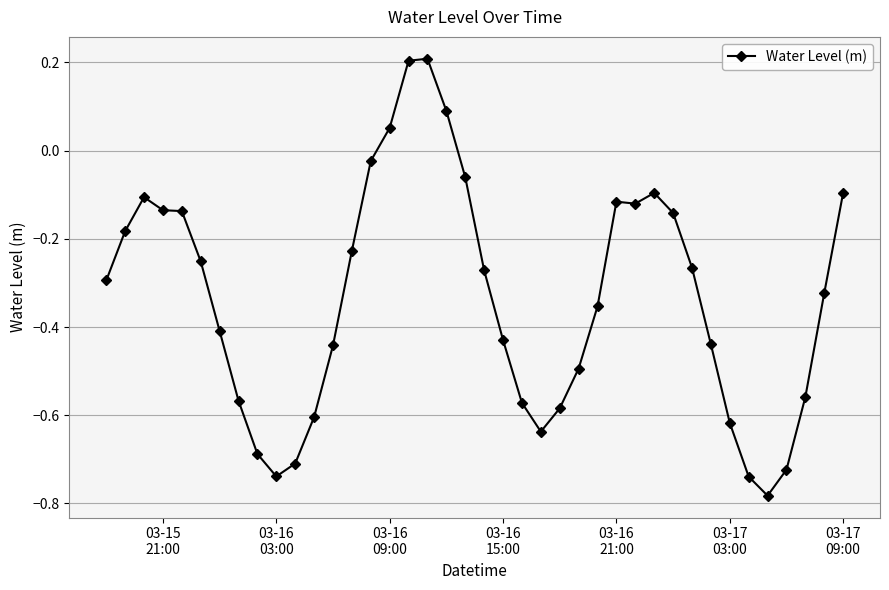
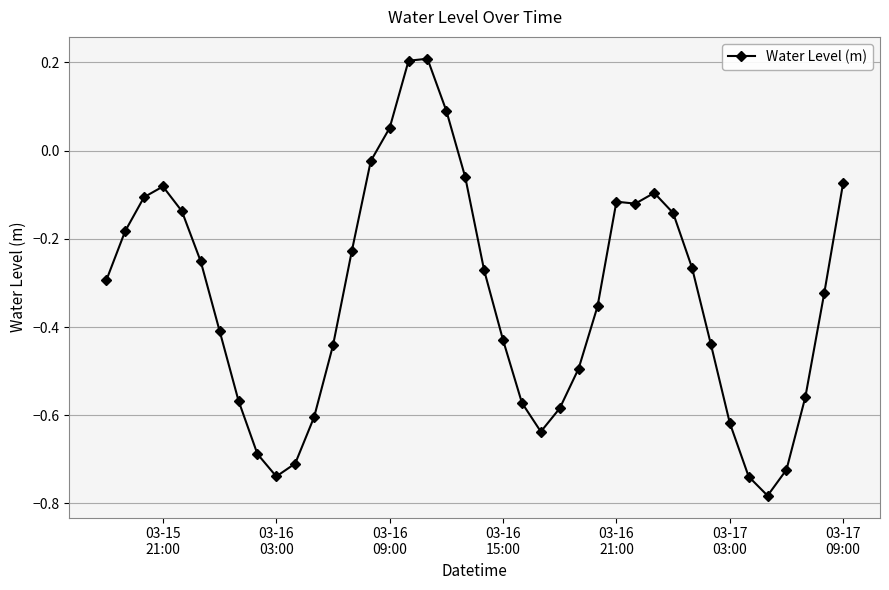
03-15 21:00: -0.14 -> -0.08
03-17 09:00: -0.10 -> -0.07
